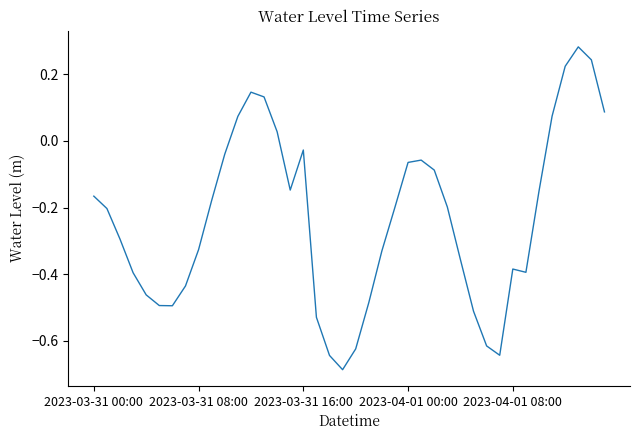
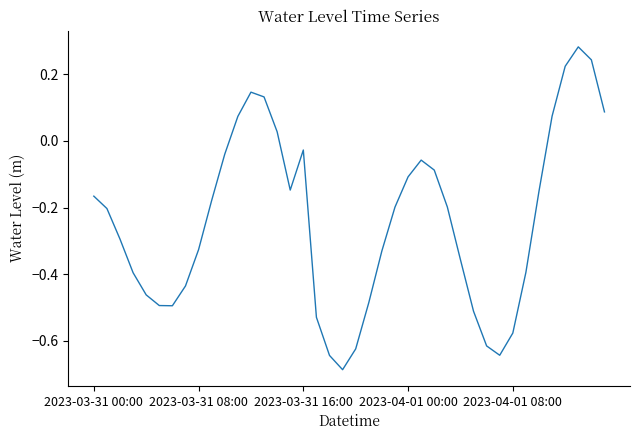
2023-04-01 00:00: -0.06 -> -0.11
2023-04-01 08:00: -0.38 -> -0.58
